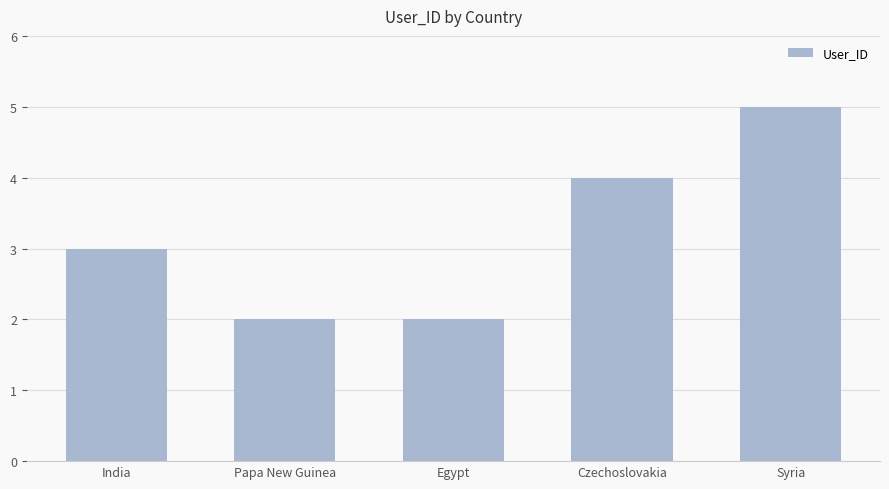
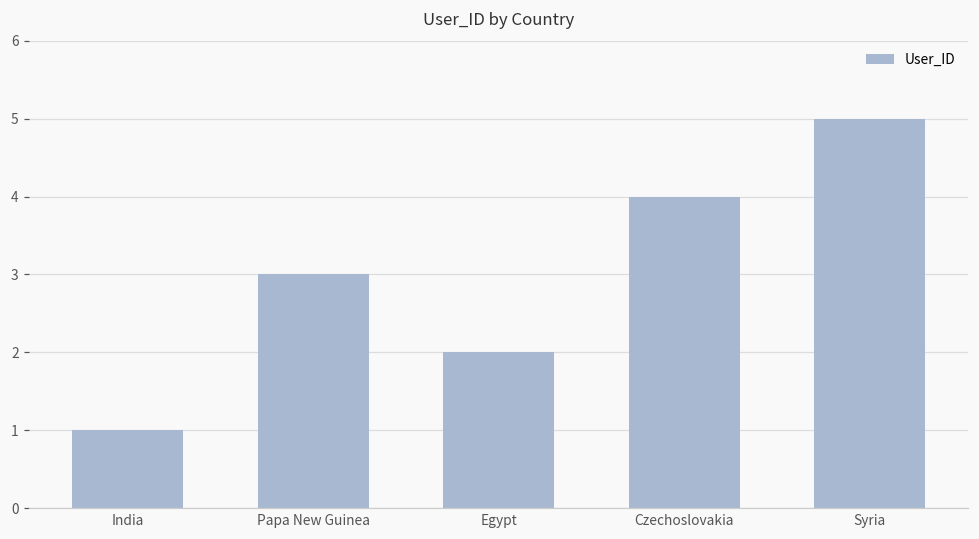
India: 3 -> 1
Papa New Guinea: 2 -> 3
